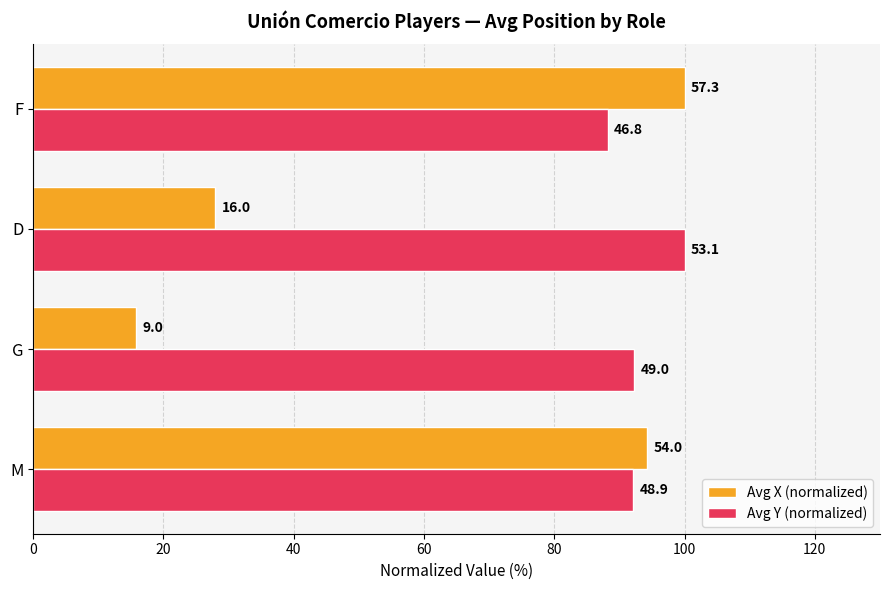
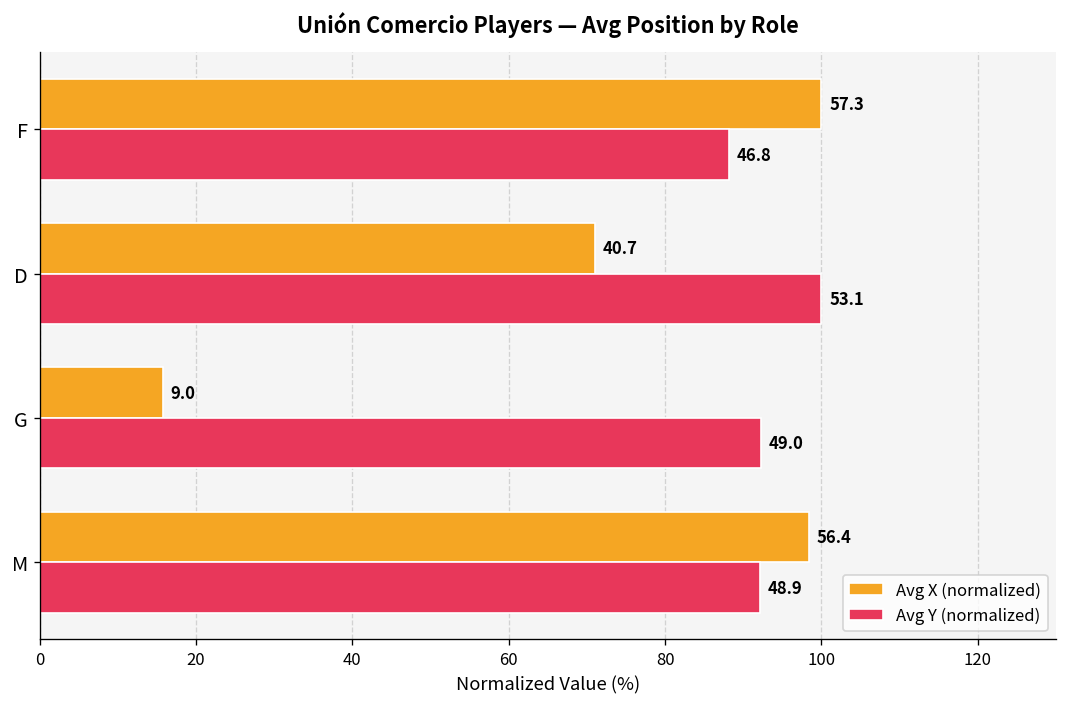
Avg X (normalized), D: 16.0 -> 40.7
Avg X (normalized), M: 54.0 -> 56.4
